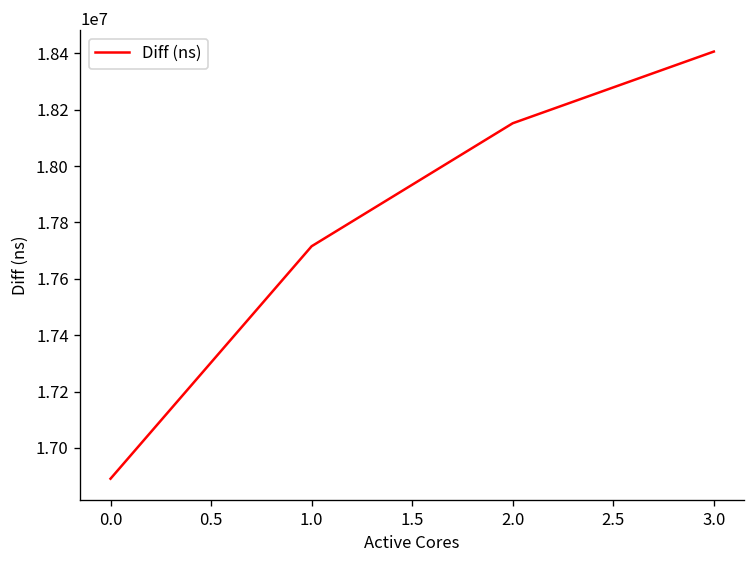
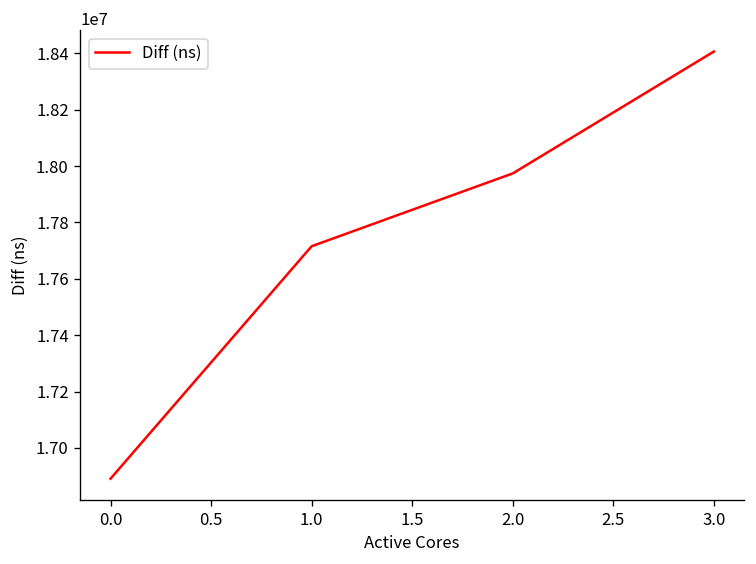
2.0: 18150000 -> 17970000
